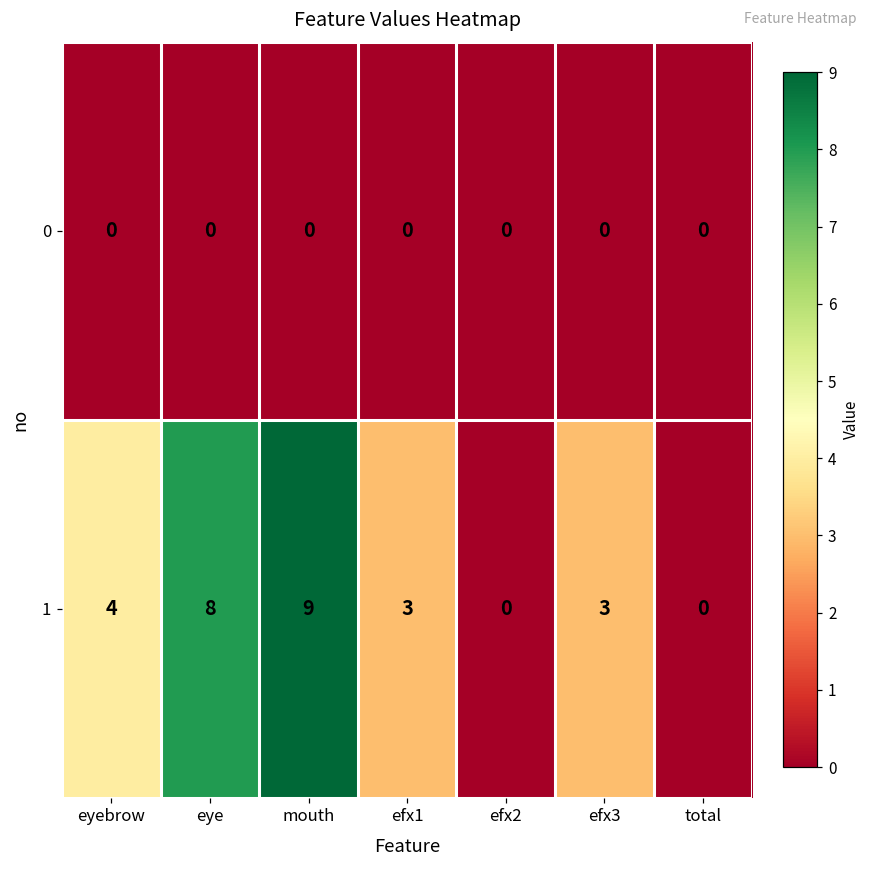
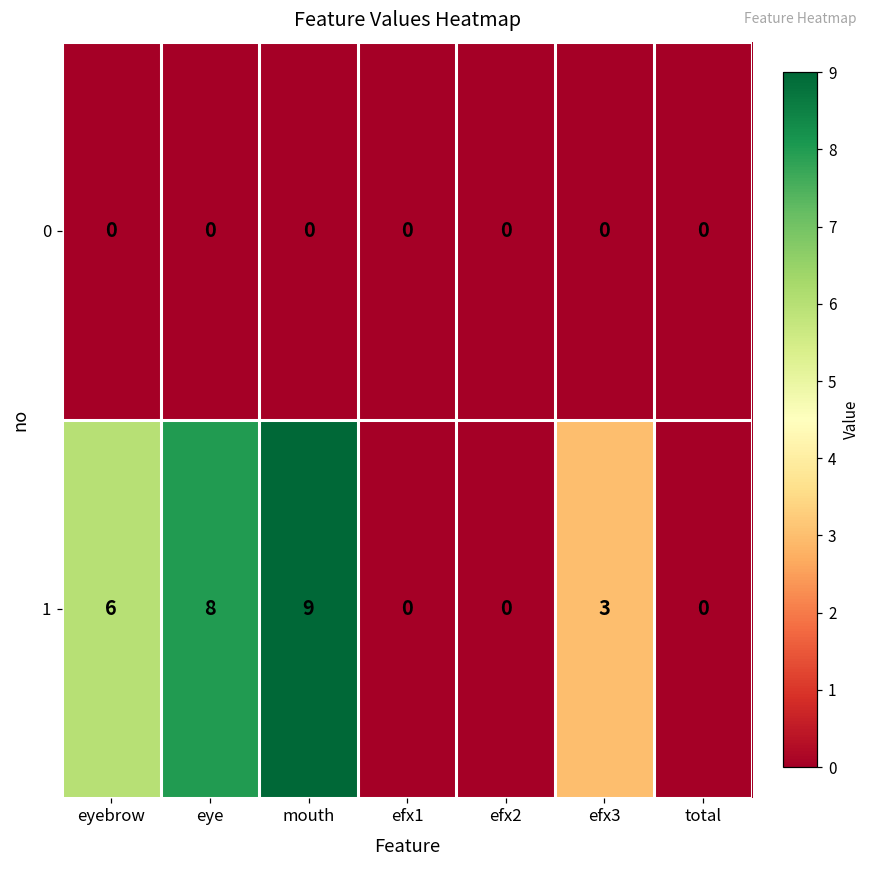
1, eyebrow: 4 -> 6
1, efx1: 3 -> 0
